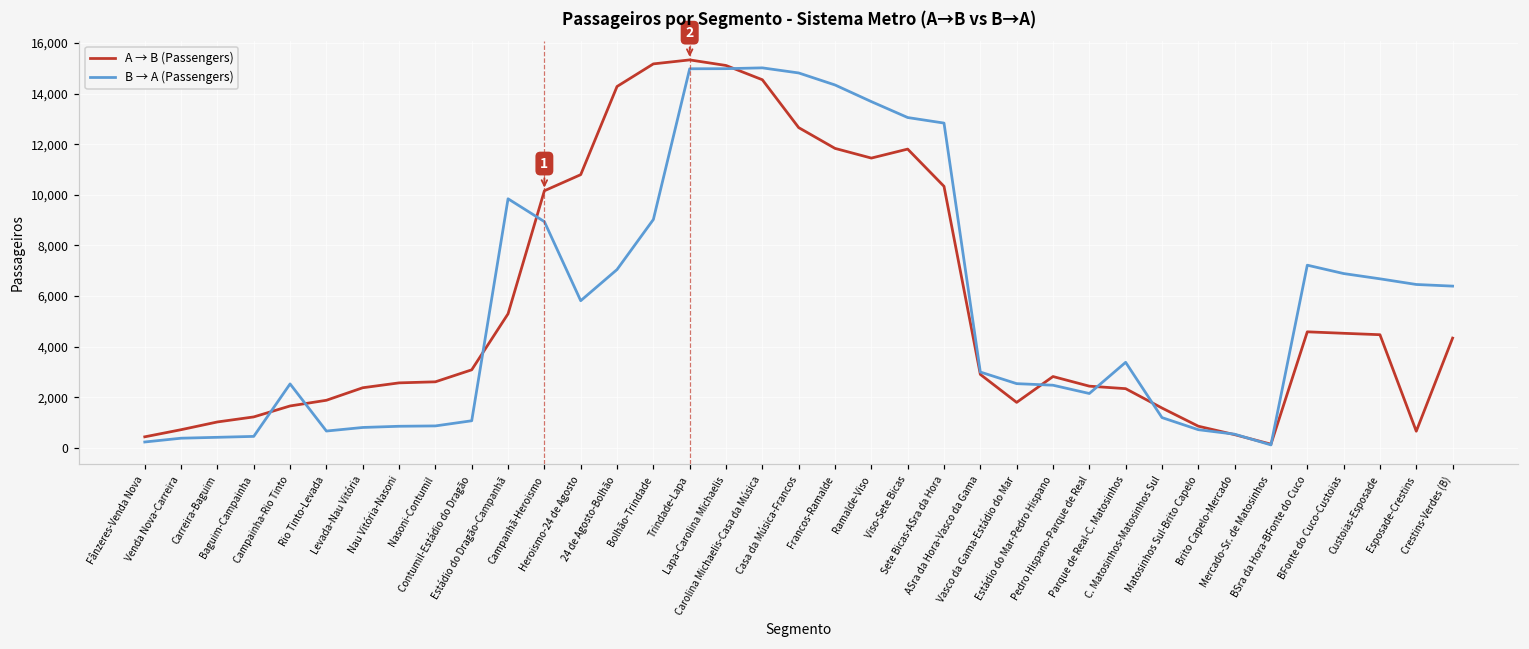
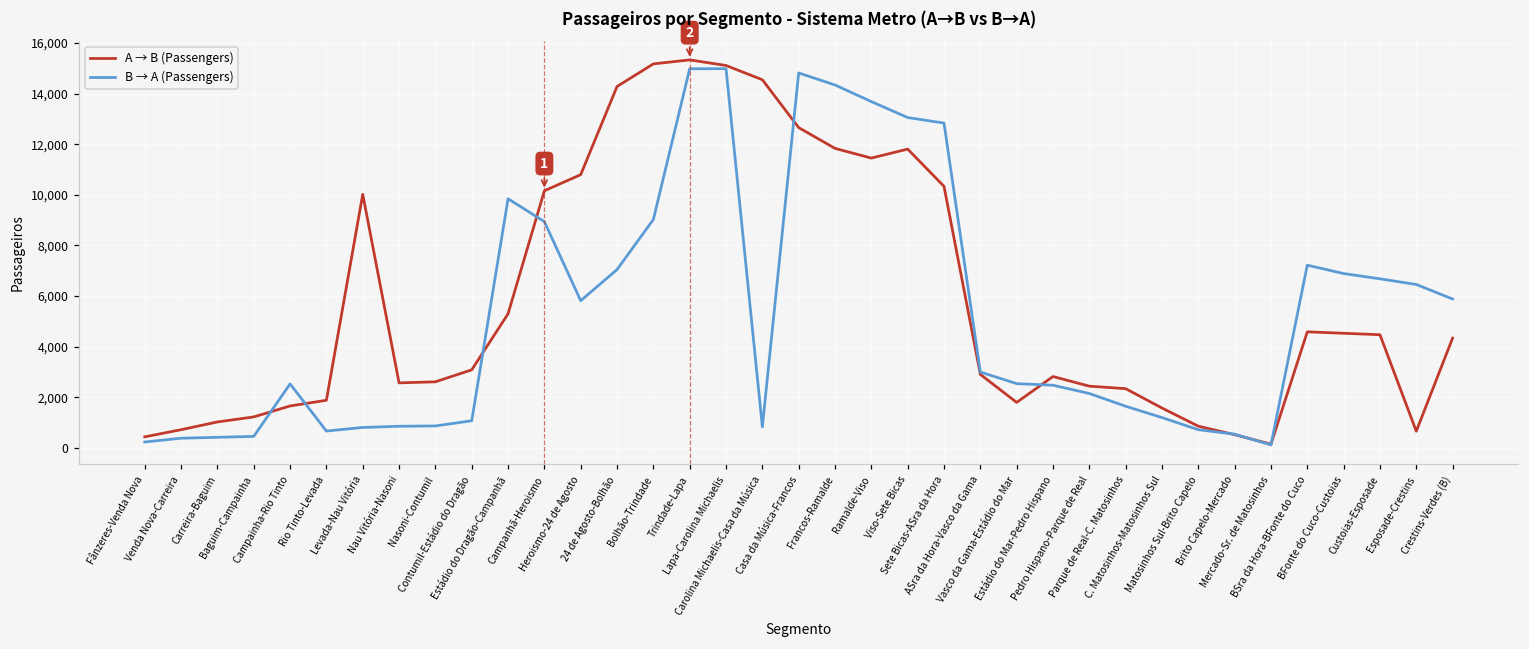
A → B (Passengers), Levada-Nau Vitória: 2,400 -> 10,000
B → A (Passengers), Carolina Michaelis-Casa da Música: 15,000 -> 800
B → A (Passengers), Parque de Real-C. Matosinhos: 3,400 -> 1,600
B → A (Passengers), Crestins-Verdes (B): 6,400 -> 5,900
